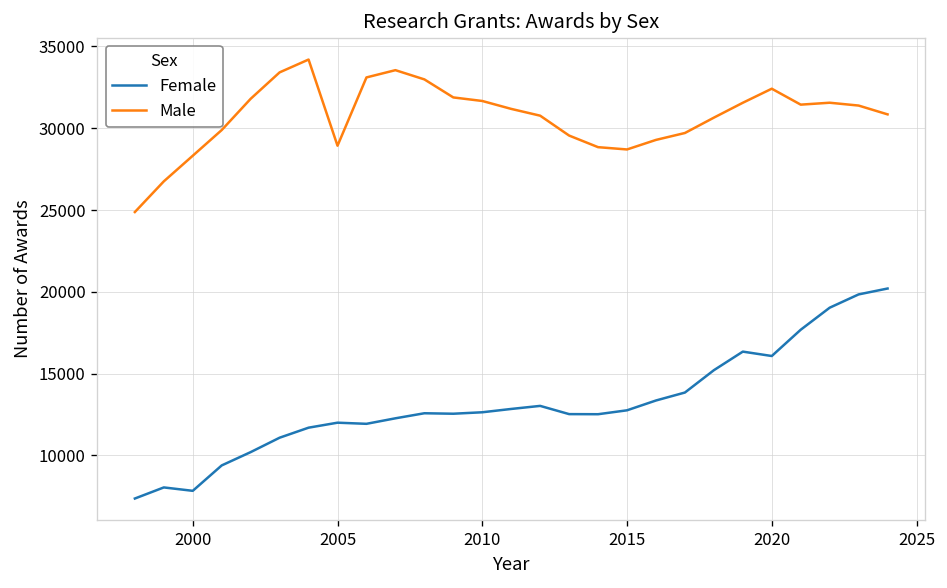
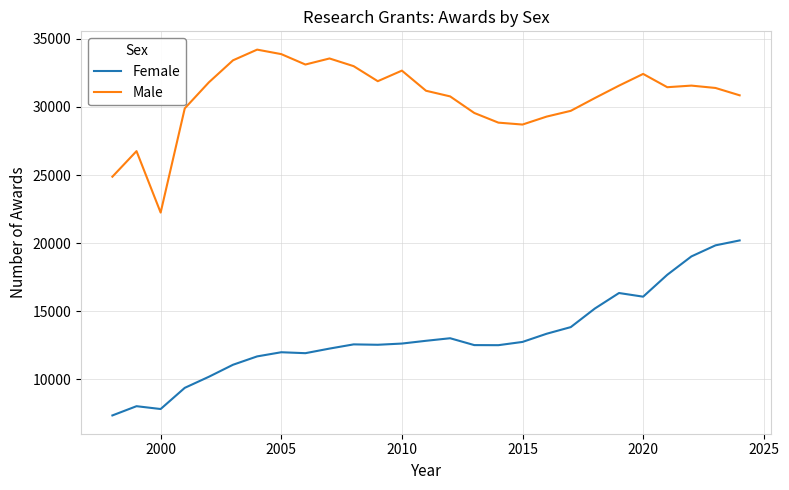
Male, 2000: 28300 -> 22200
Male, 2005: 28900 -> 33900
Male, 2010: 31700 -> 32700
